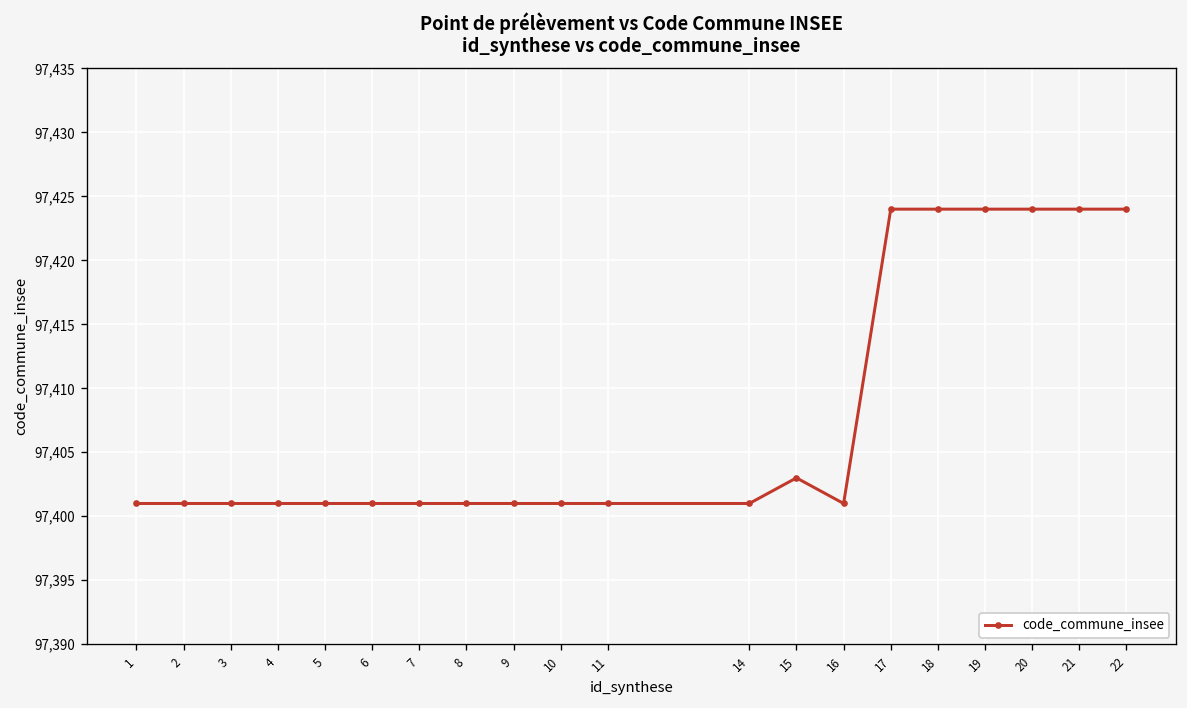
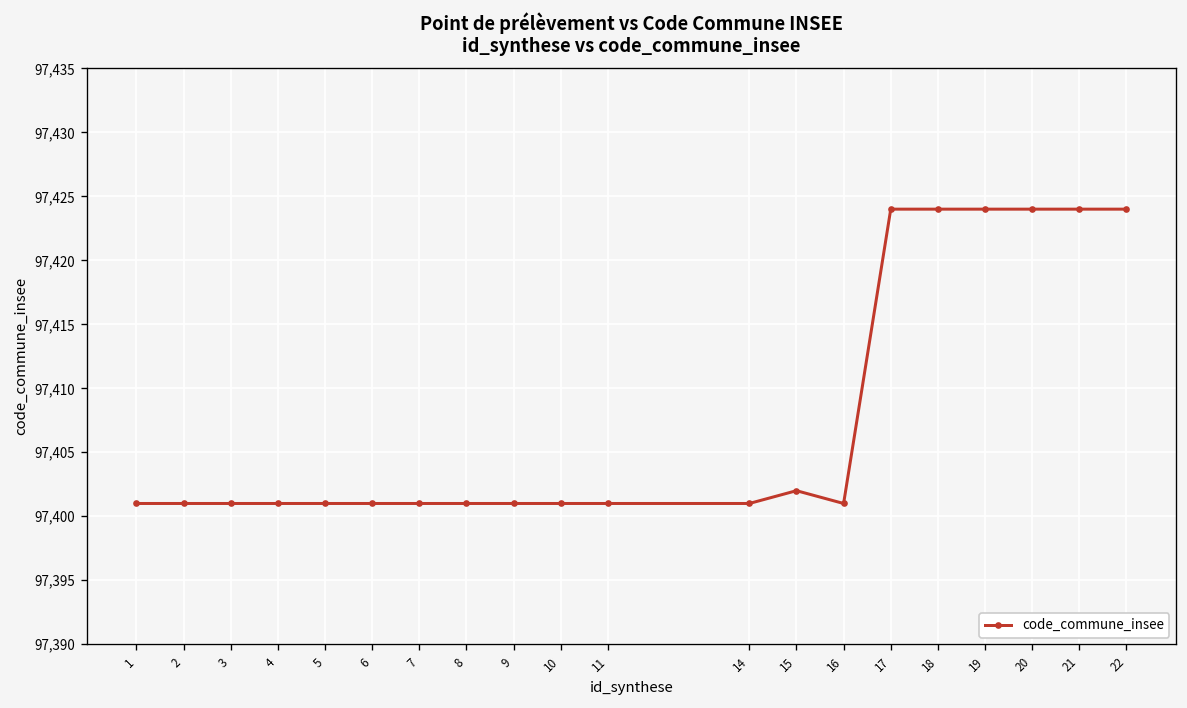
15: 97,403 -> 97,402
